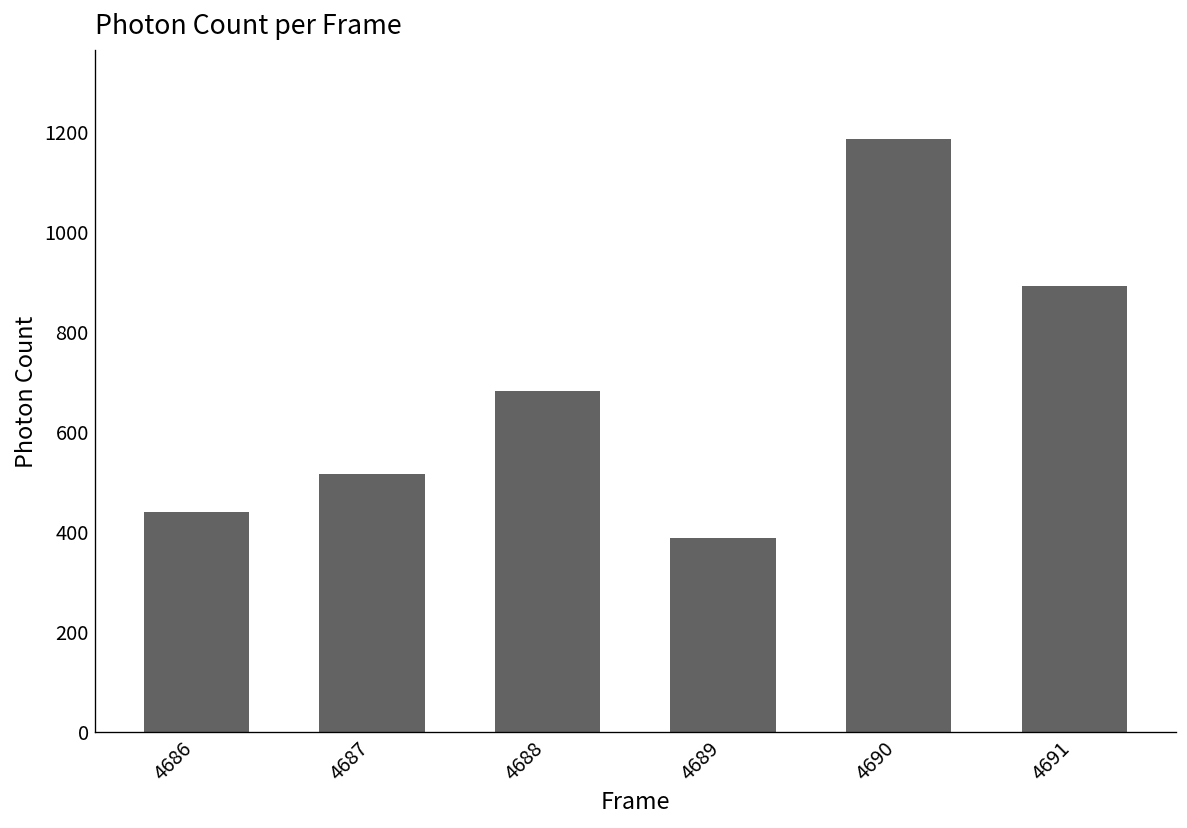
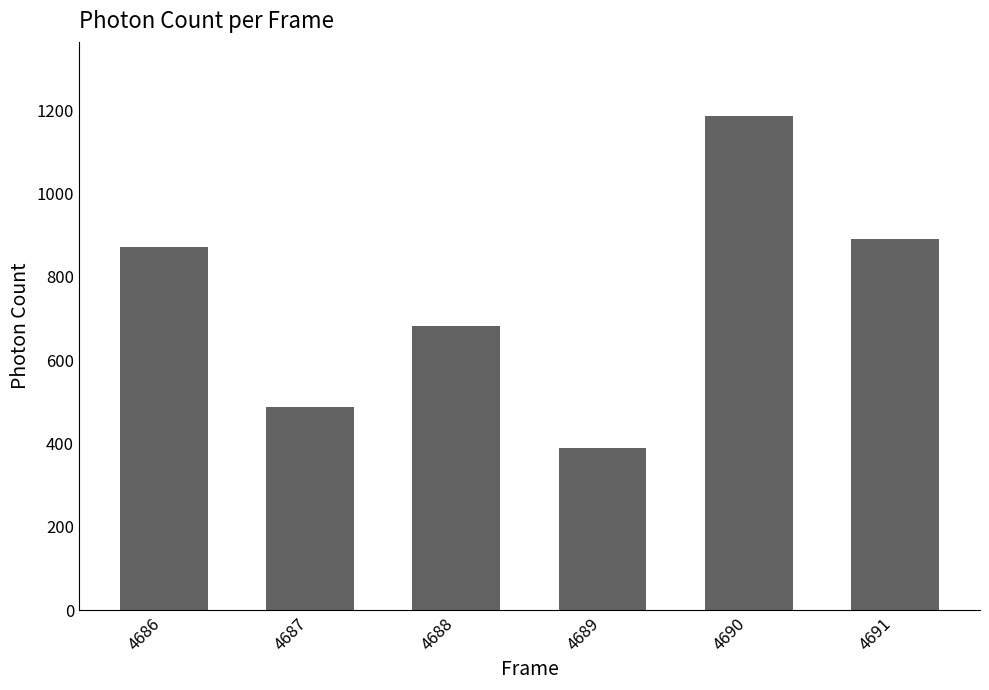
4686: 440 -> 870
4687: 520 -> 490
